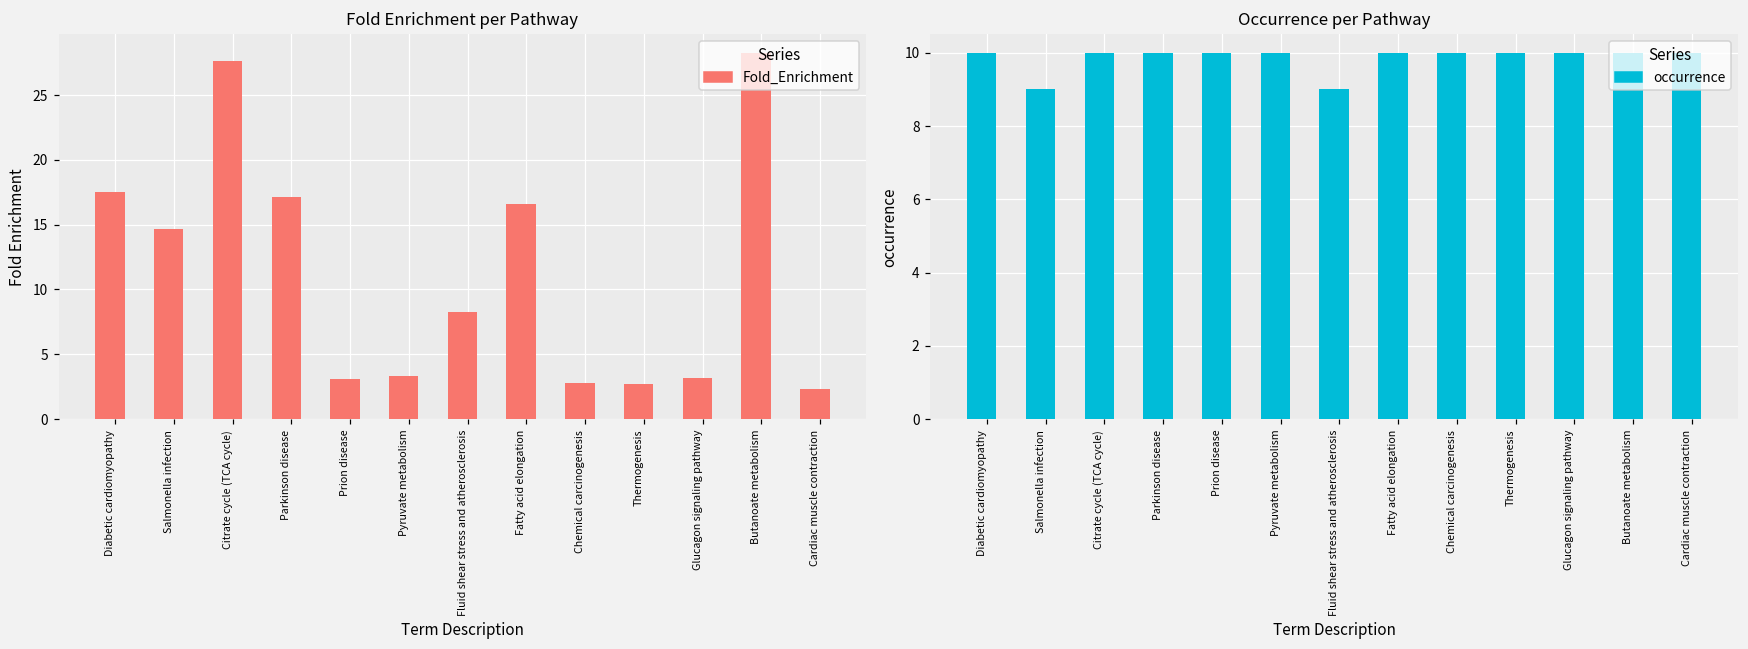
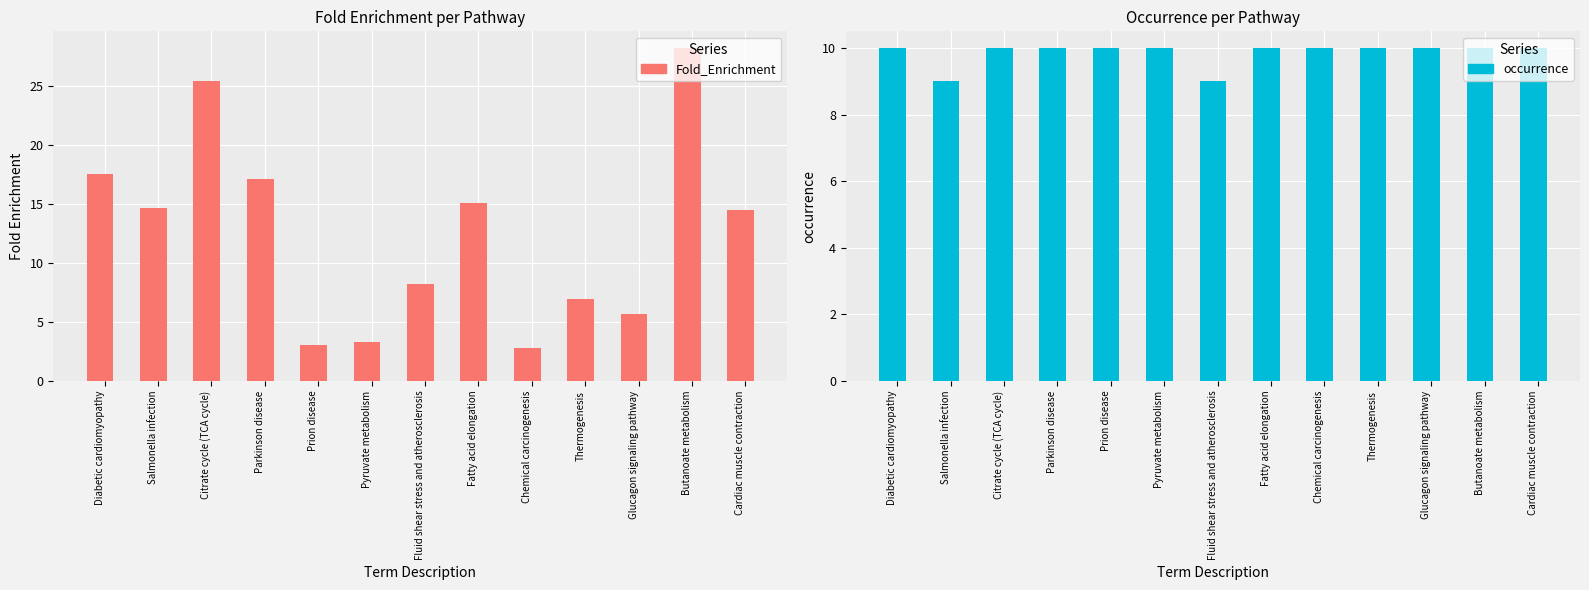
Fold Enrichment per Pathway, Citrate cycle (TCA cycle): 27.6 -> 25.4
Fold Enrichment per Pathway, Fatty acid elongation: 16.6 -> 15.1
Fold Enrichment per Pathway, Thermogenesis: 2.7 -> 7.0
Fold Enrichment per Pathway, Glucagon signaling pathway: 3.2 -> 5.7
Fold Enrichment per Pathway, Cardiac muscle contraction: 2.3 -> 14.5
